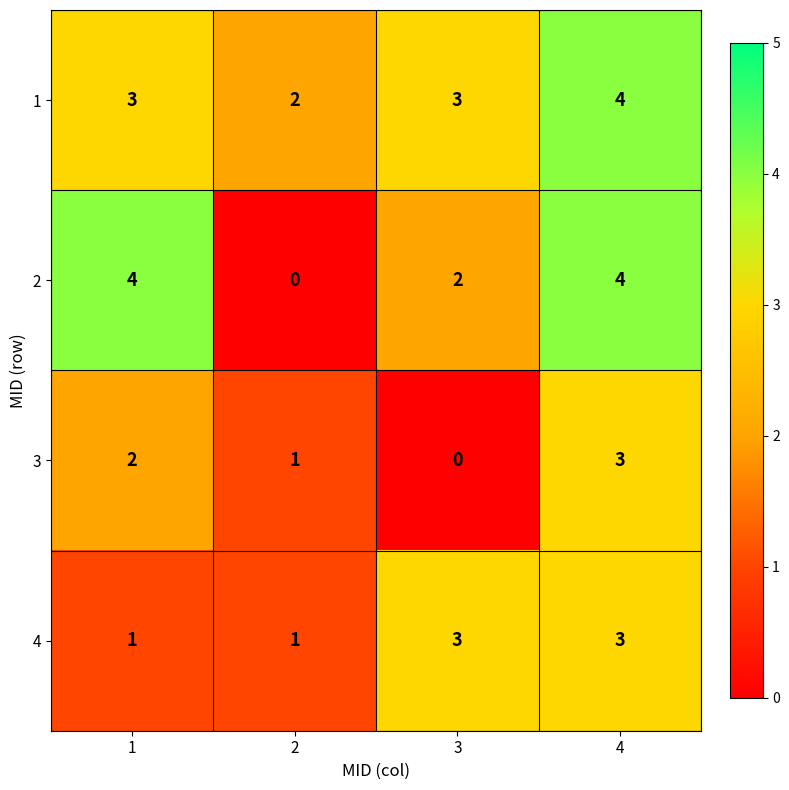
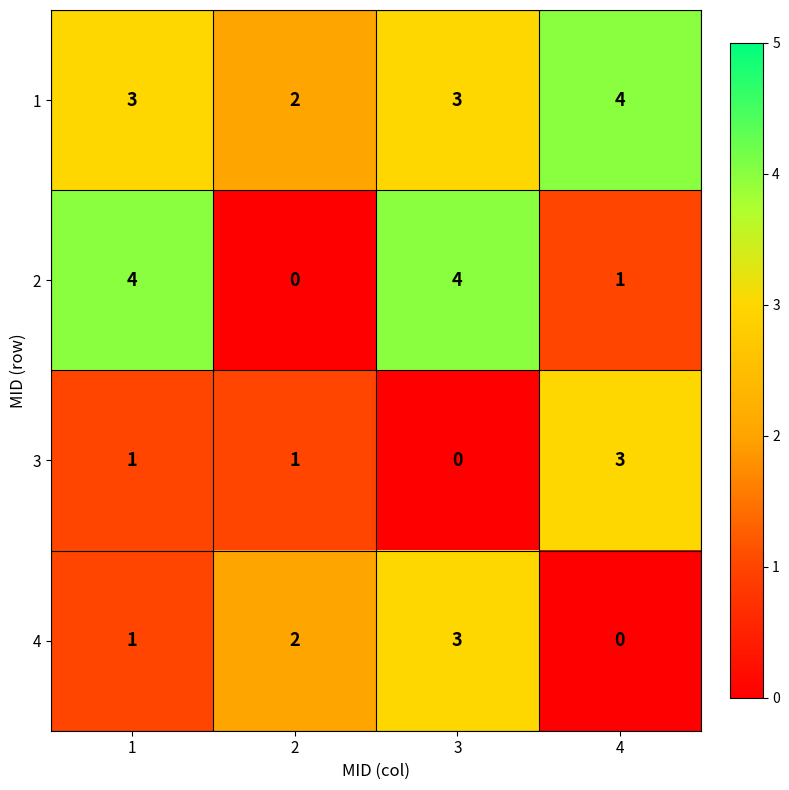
2, 3: 2 -> 4
2, 4: 4 -> 1
3, 1: 2 -> 1
4, 2: 1 -> 2
4, 4: 3 -> 0
